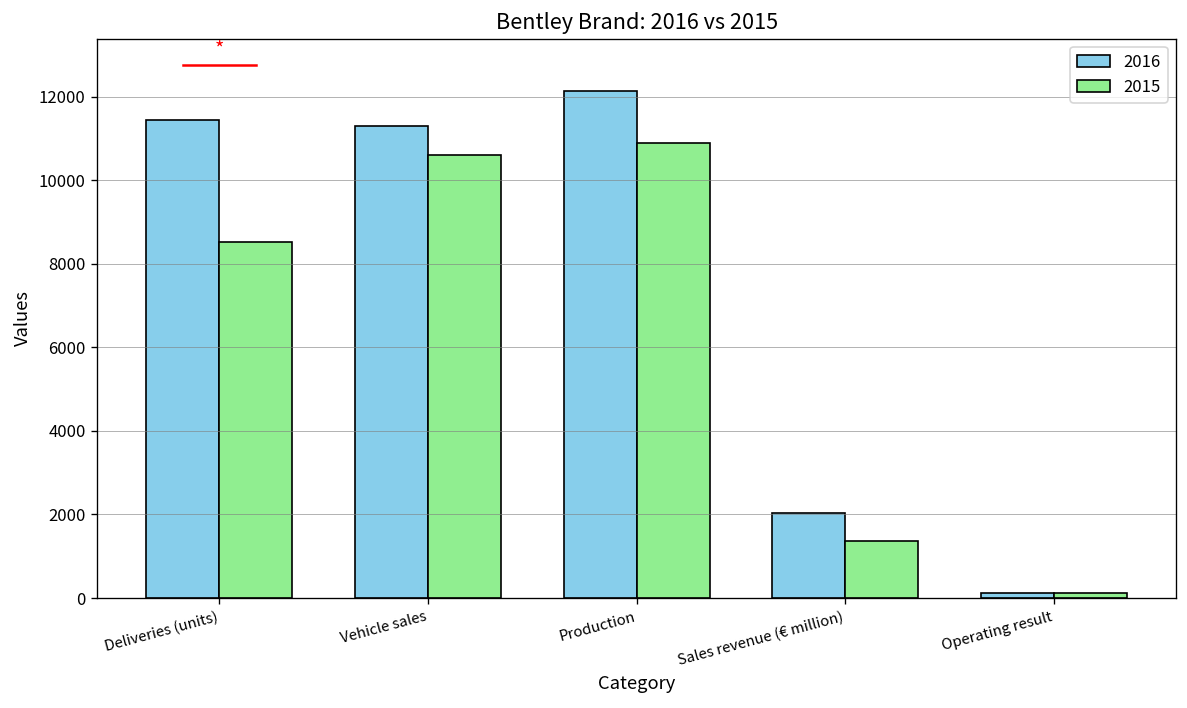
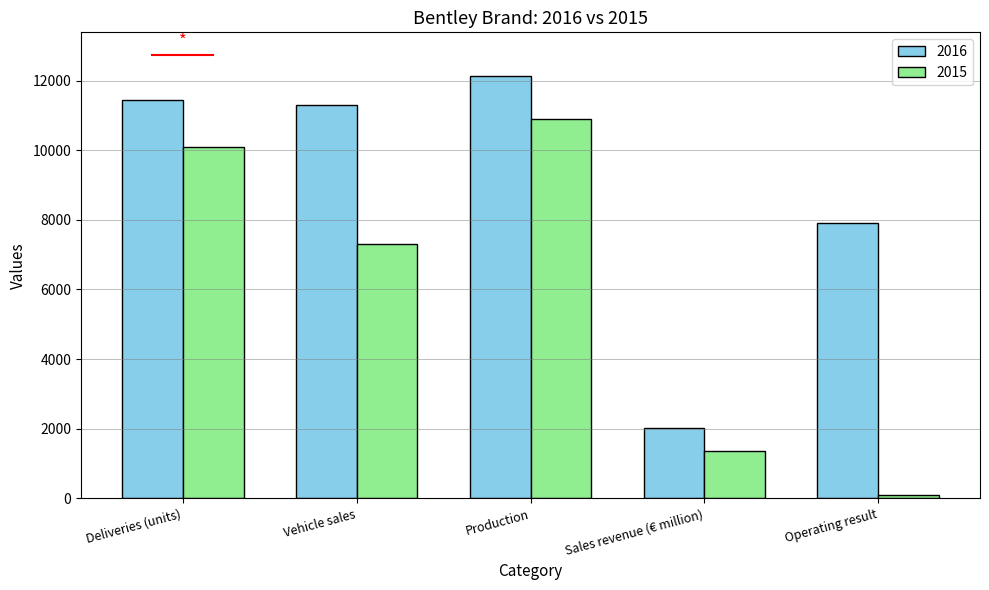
2015, Deliveries (units): 8500 -> 10100
2015, Vehicle sales: 10600 -> 7300
2016, Operating result: 100 -> 7900
